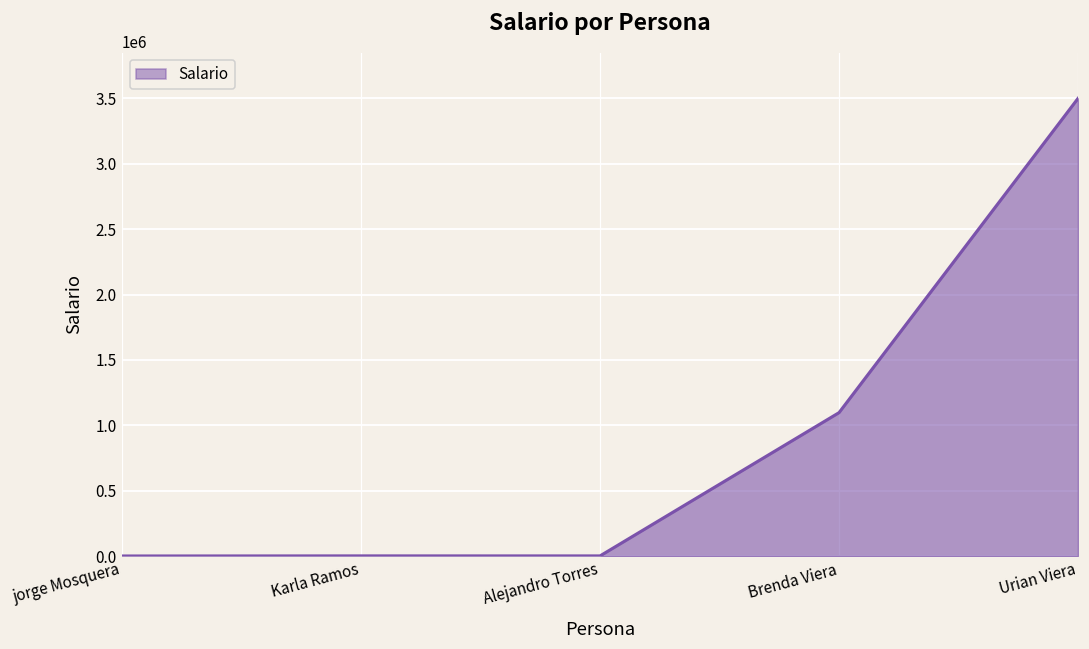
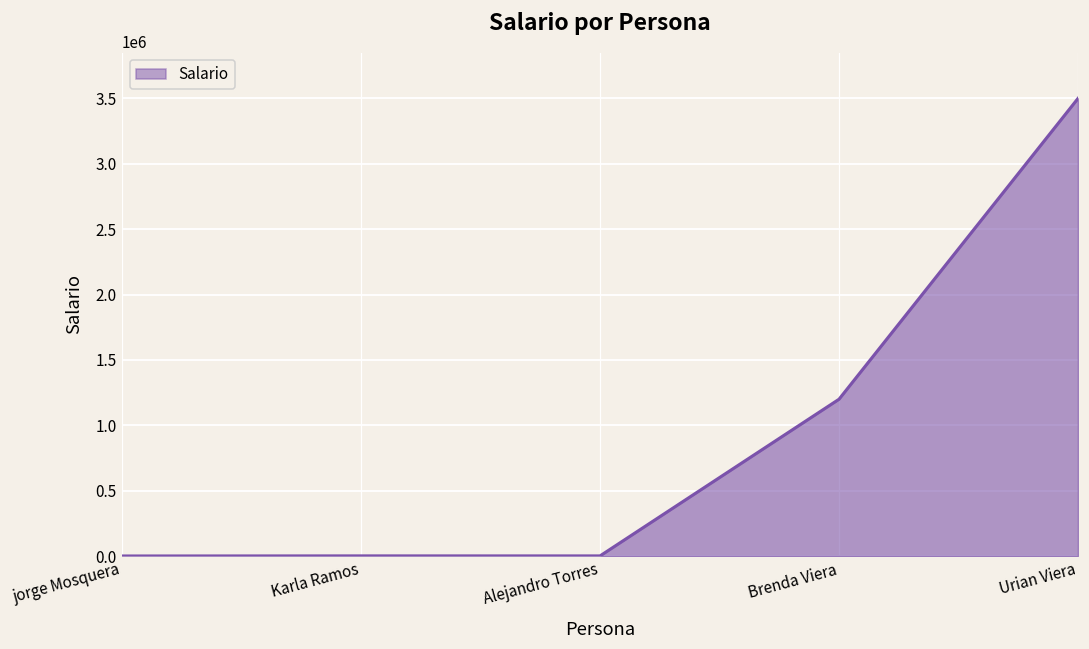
Brenda Viera: 1100000 -> 1200000
